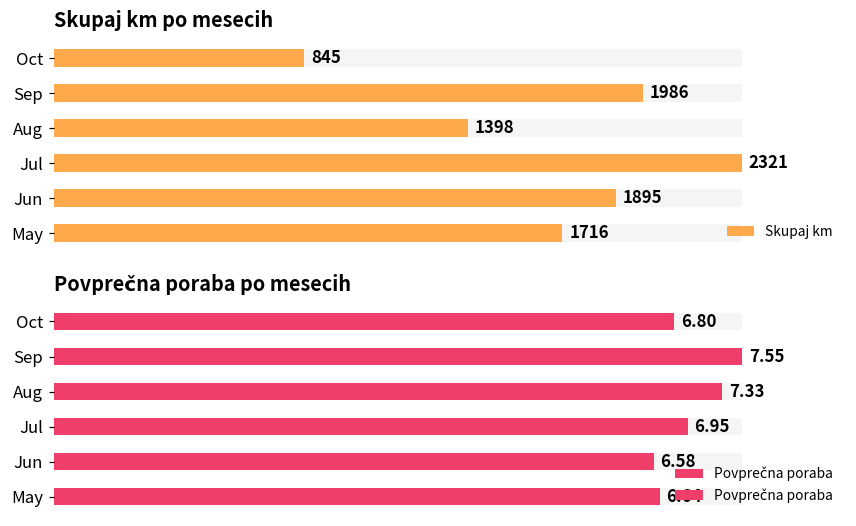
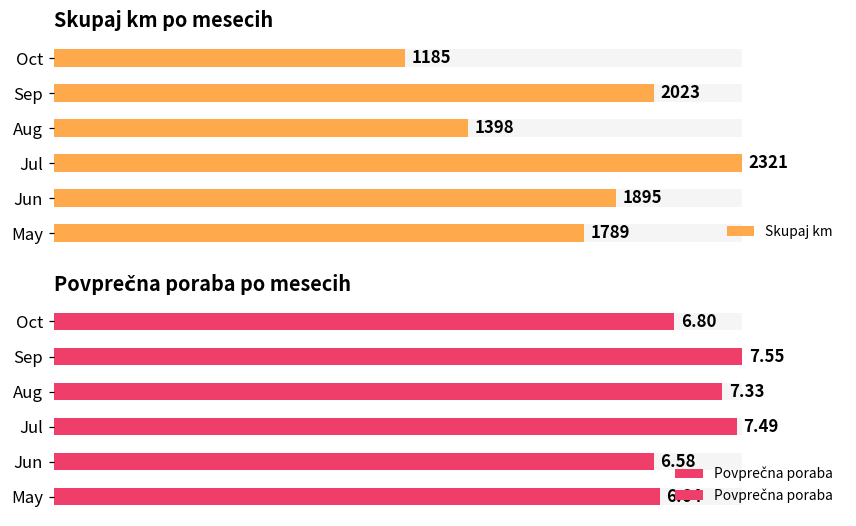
Skupaj km po mesecih, Skupaj km, Oct: 845 -> 1185
Skupaj km po mesecih, Skupaj km, Sep: 1986 -> 2023
Skupaj km po mesecih, Skupaj km, May: 1716 -> 1789
Povprečna poraba po mesecih, Povprečna poraba, Jul: 6.95 -> 7.49
